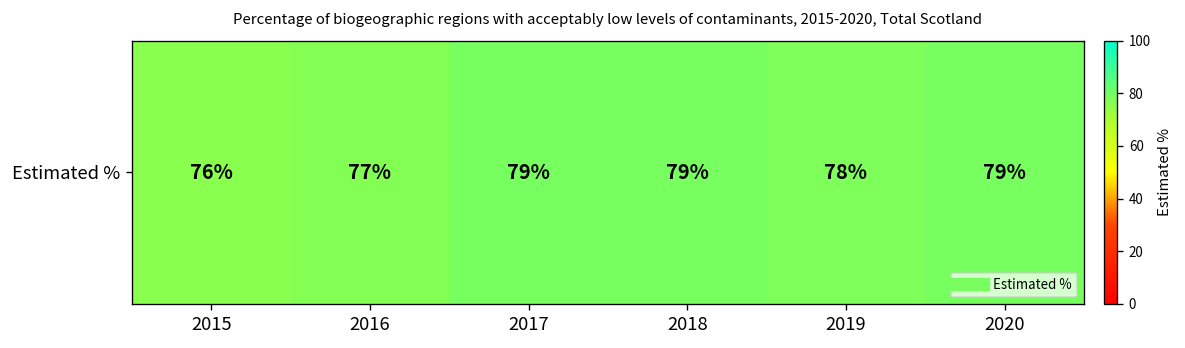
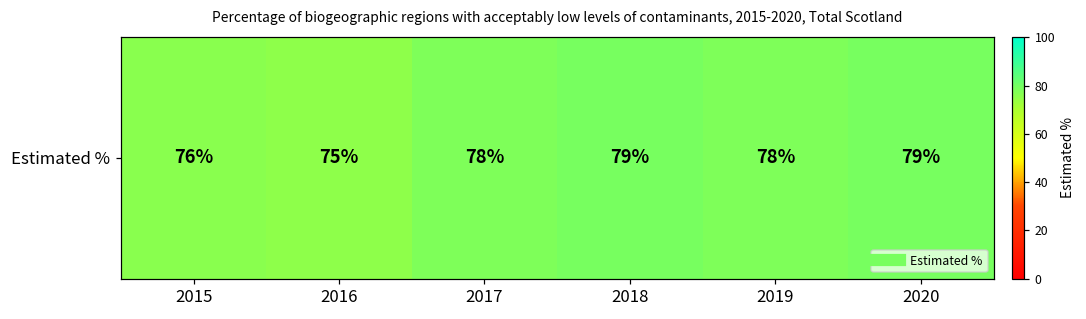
Estimated %, 2016: 77% -> 75%
Estimated %, 2017: 79% -> 78%
